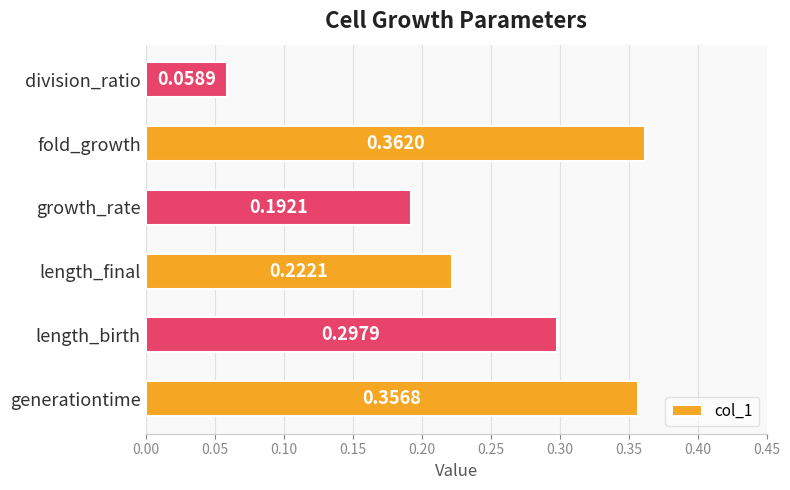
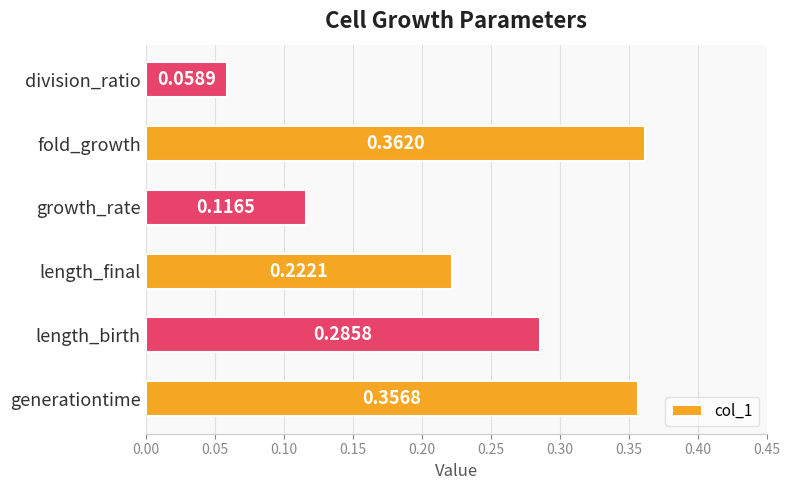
growth_rate: 0.1921 -> 0.1165
length_birth: 0.2979 -> 0.2858
